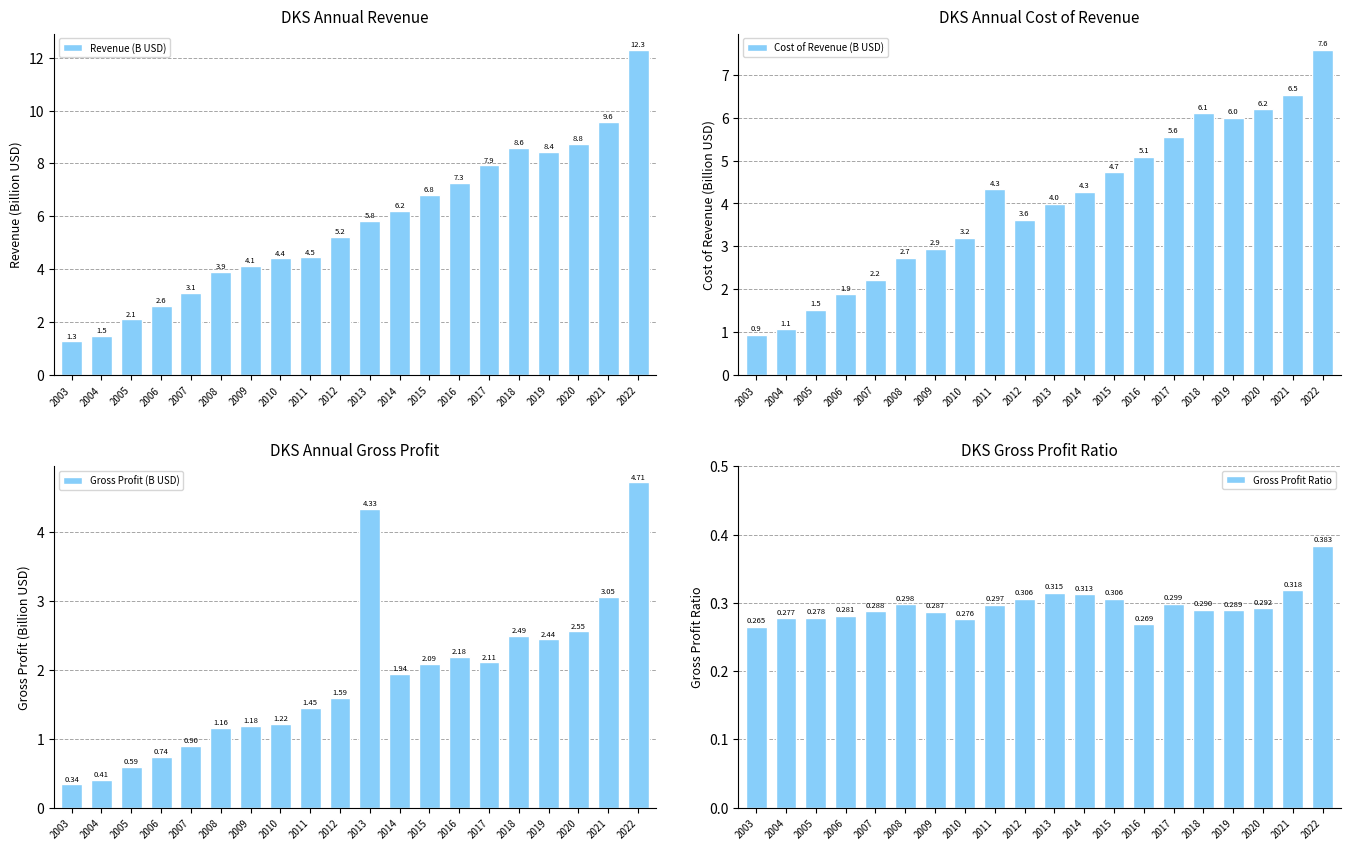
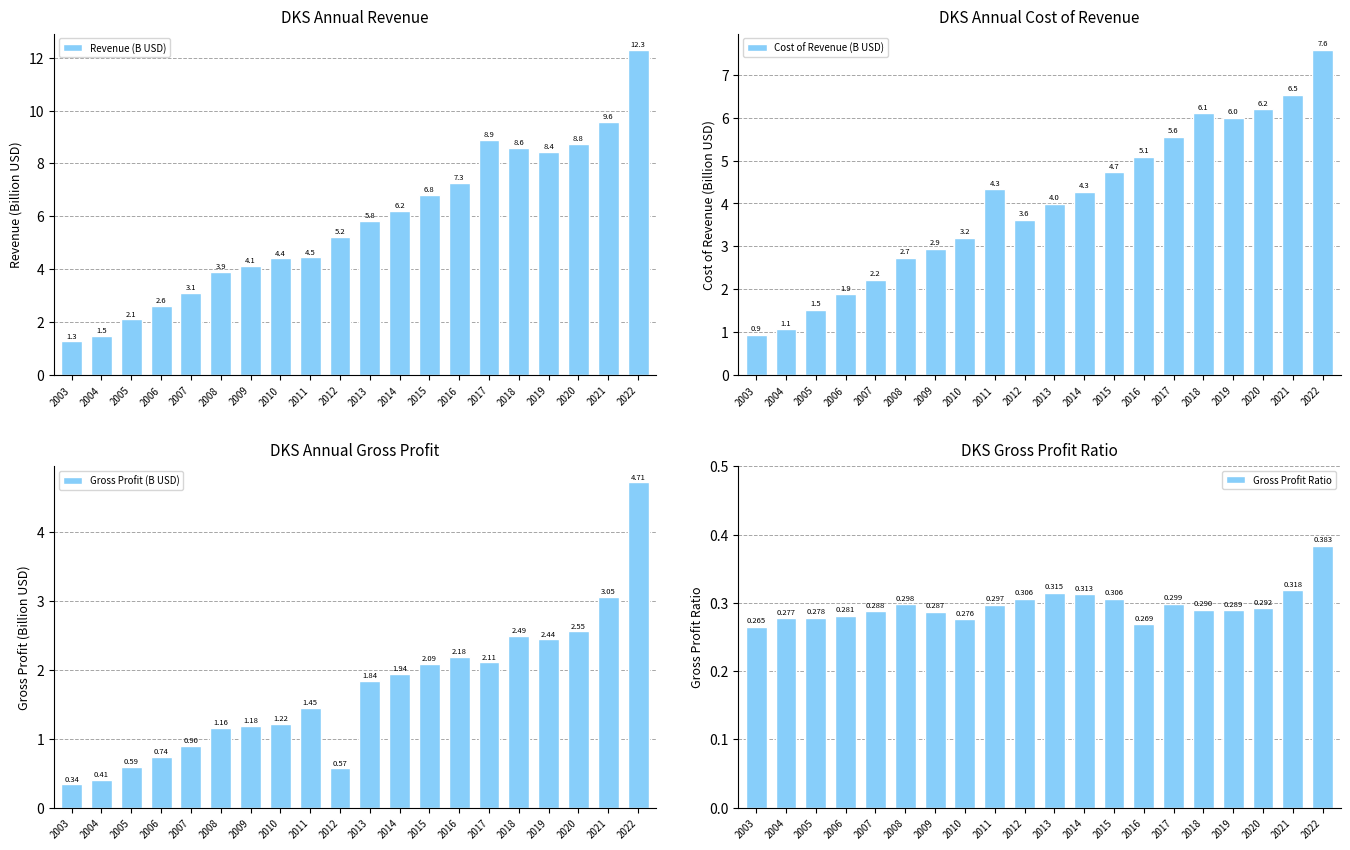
DKS Annual Revenue, 2017: 7.9 -> 8.9
DKS Annual Gross Profit, 2012: 1.59 -> 0.57
DKS Annual Gross Profit, 2013: 4.33 -> 1.84
